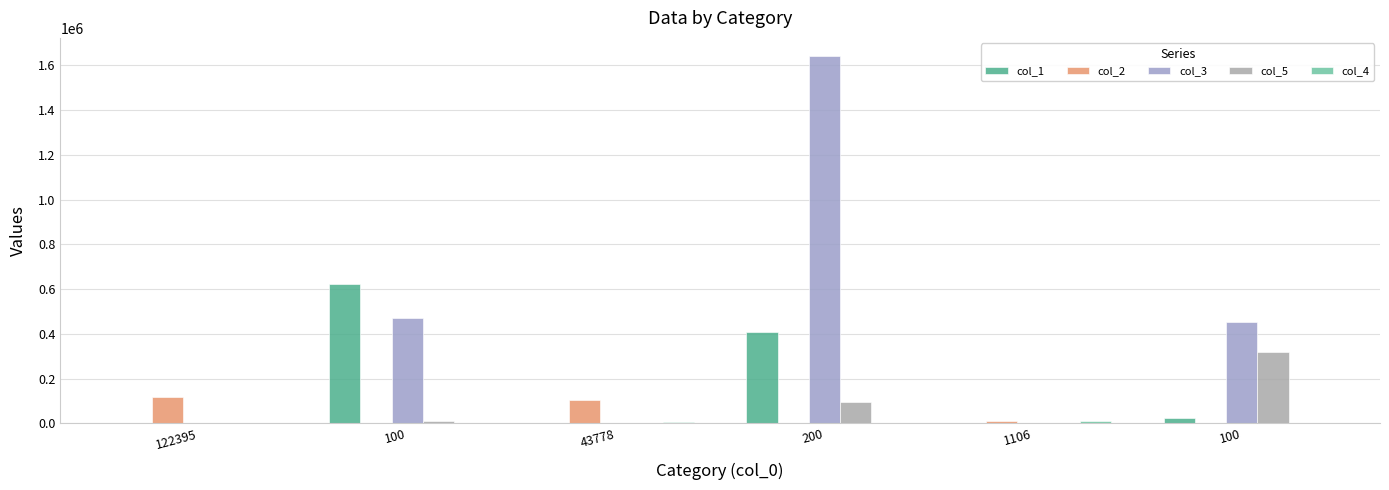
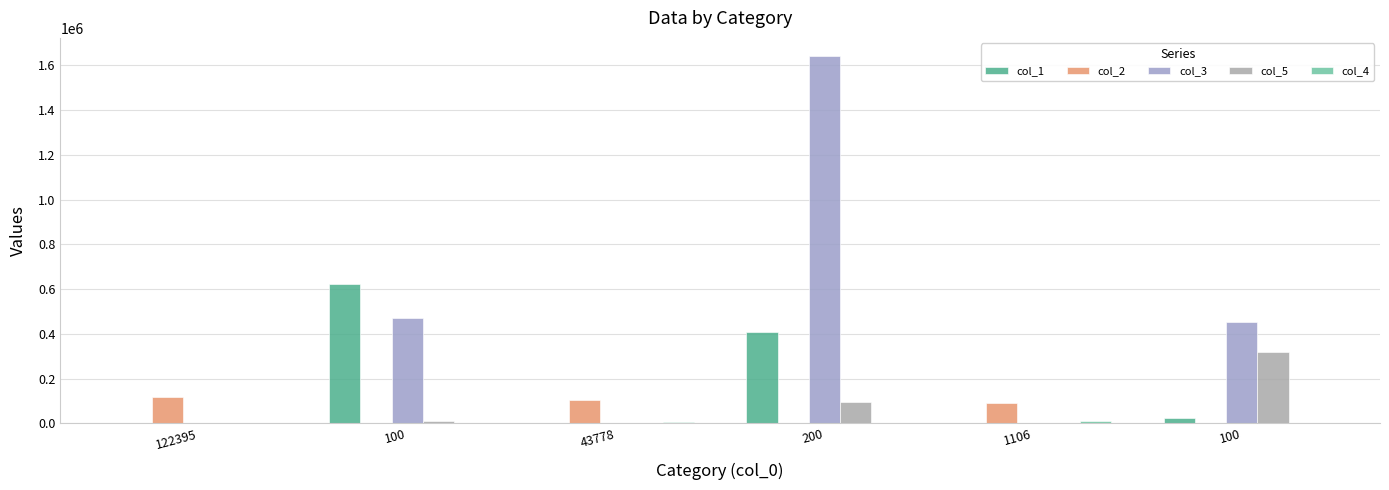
col_2, 1106: 10000 -> 90000
